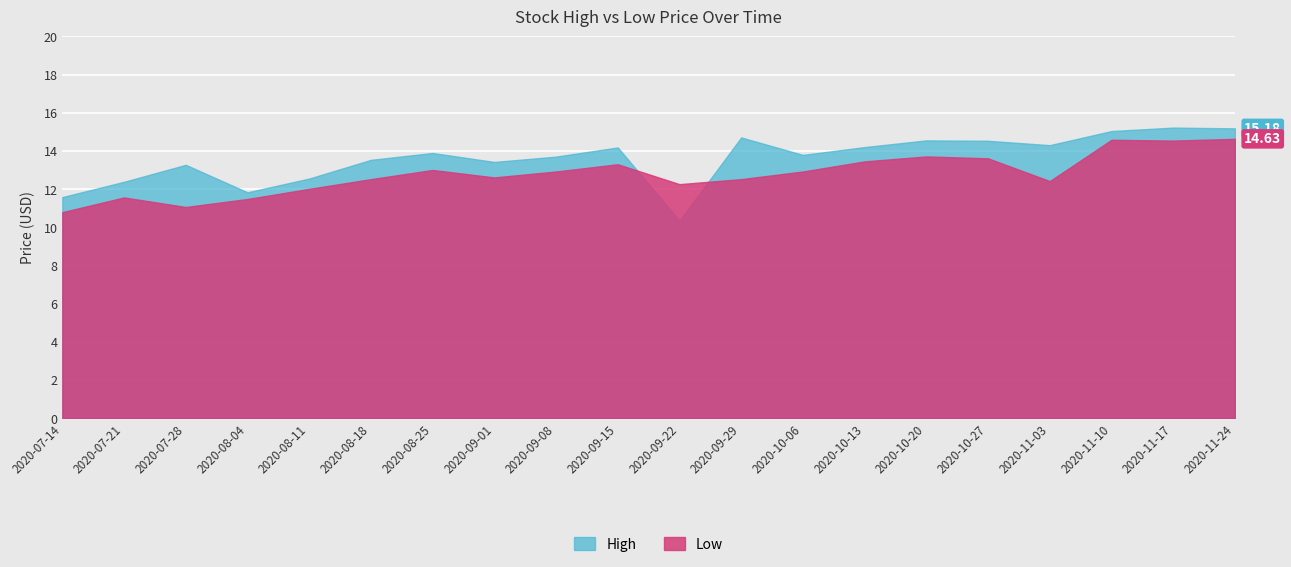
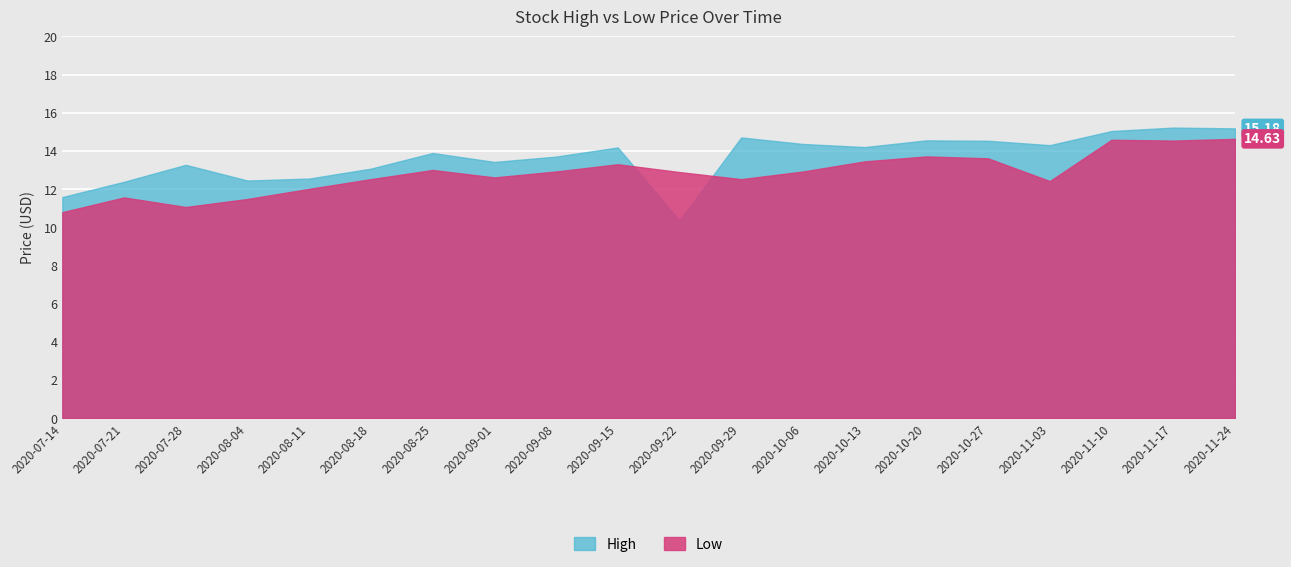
High, 2020-08-04: 11.8 -> 12.4
High, 2020-08-18: 13.5 -> 13.1
Low, 2020-09-22: 12.3 -> 12.9
High, 2020-10-06: 13.8 -> 14.4
